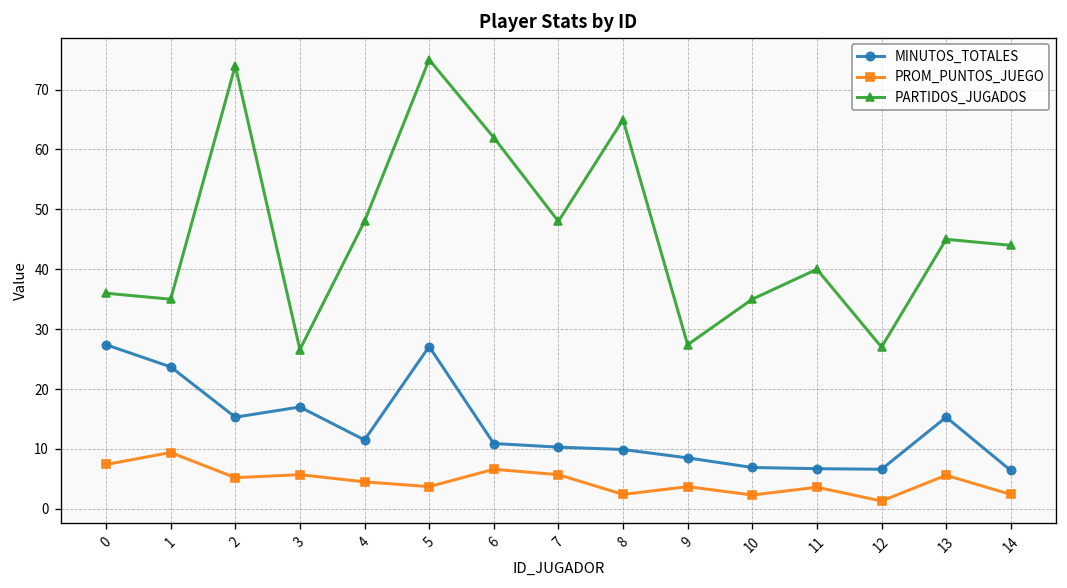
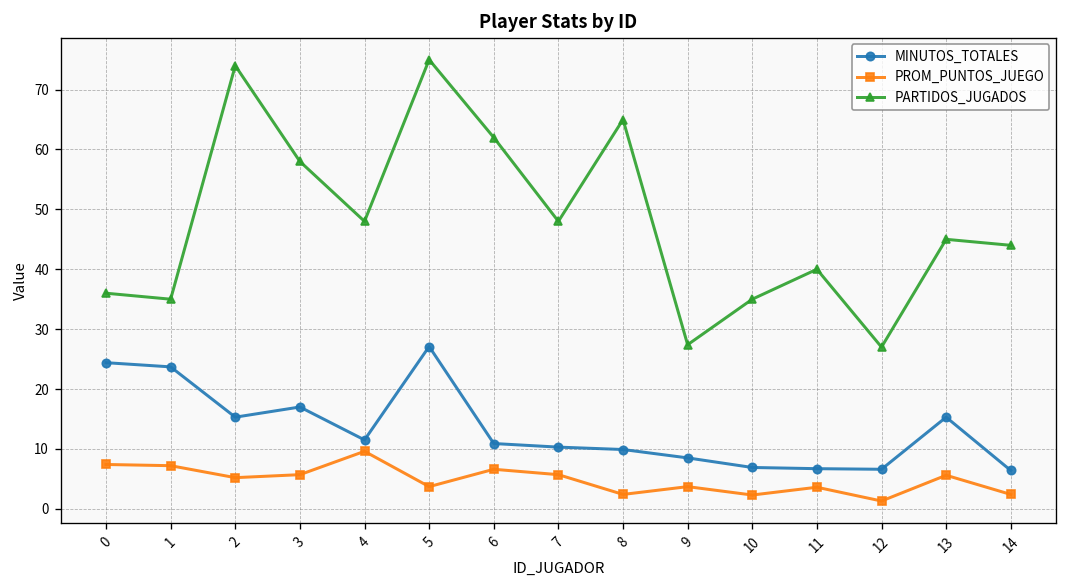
MINUTOS_TOTALES, 0: 27 -> 24
PROM_PUNTOS_JUEGO, 1: 9 -> 7
PARTIDOS_JUGADOS, 3: 27 -> 58
PROM_PUNTOS_JUEGO, 4: 5 -> 10
